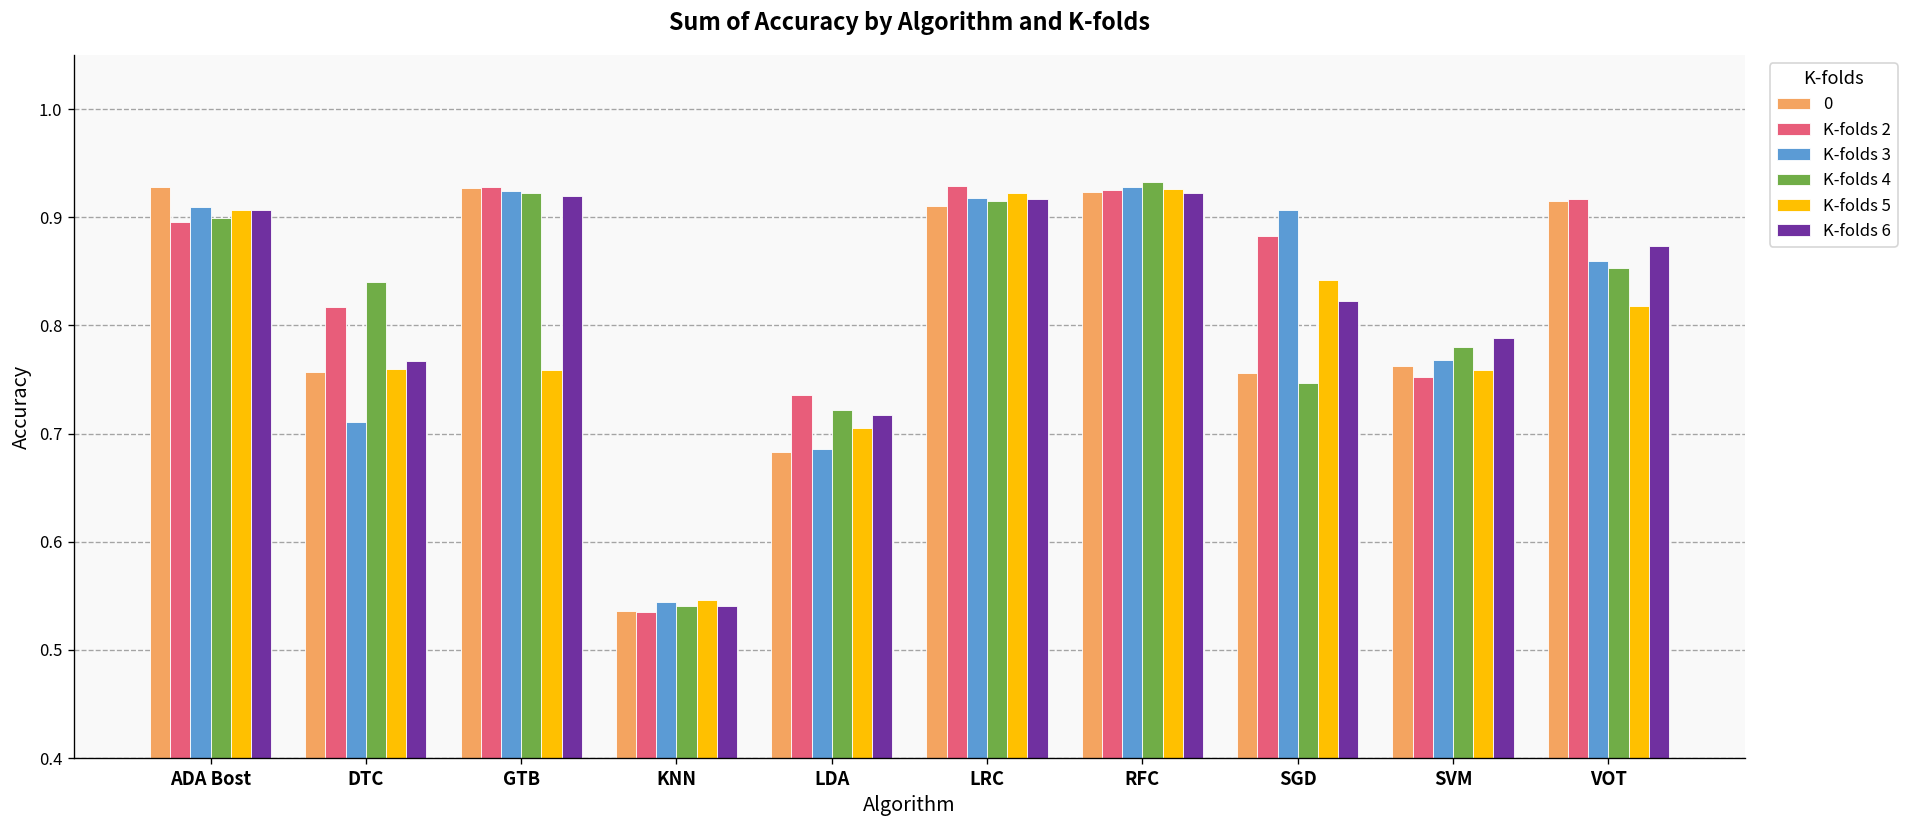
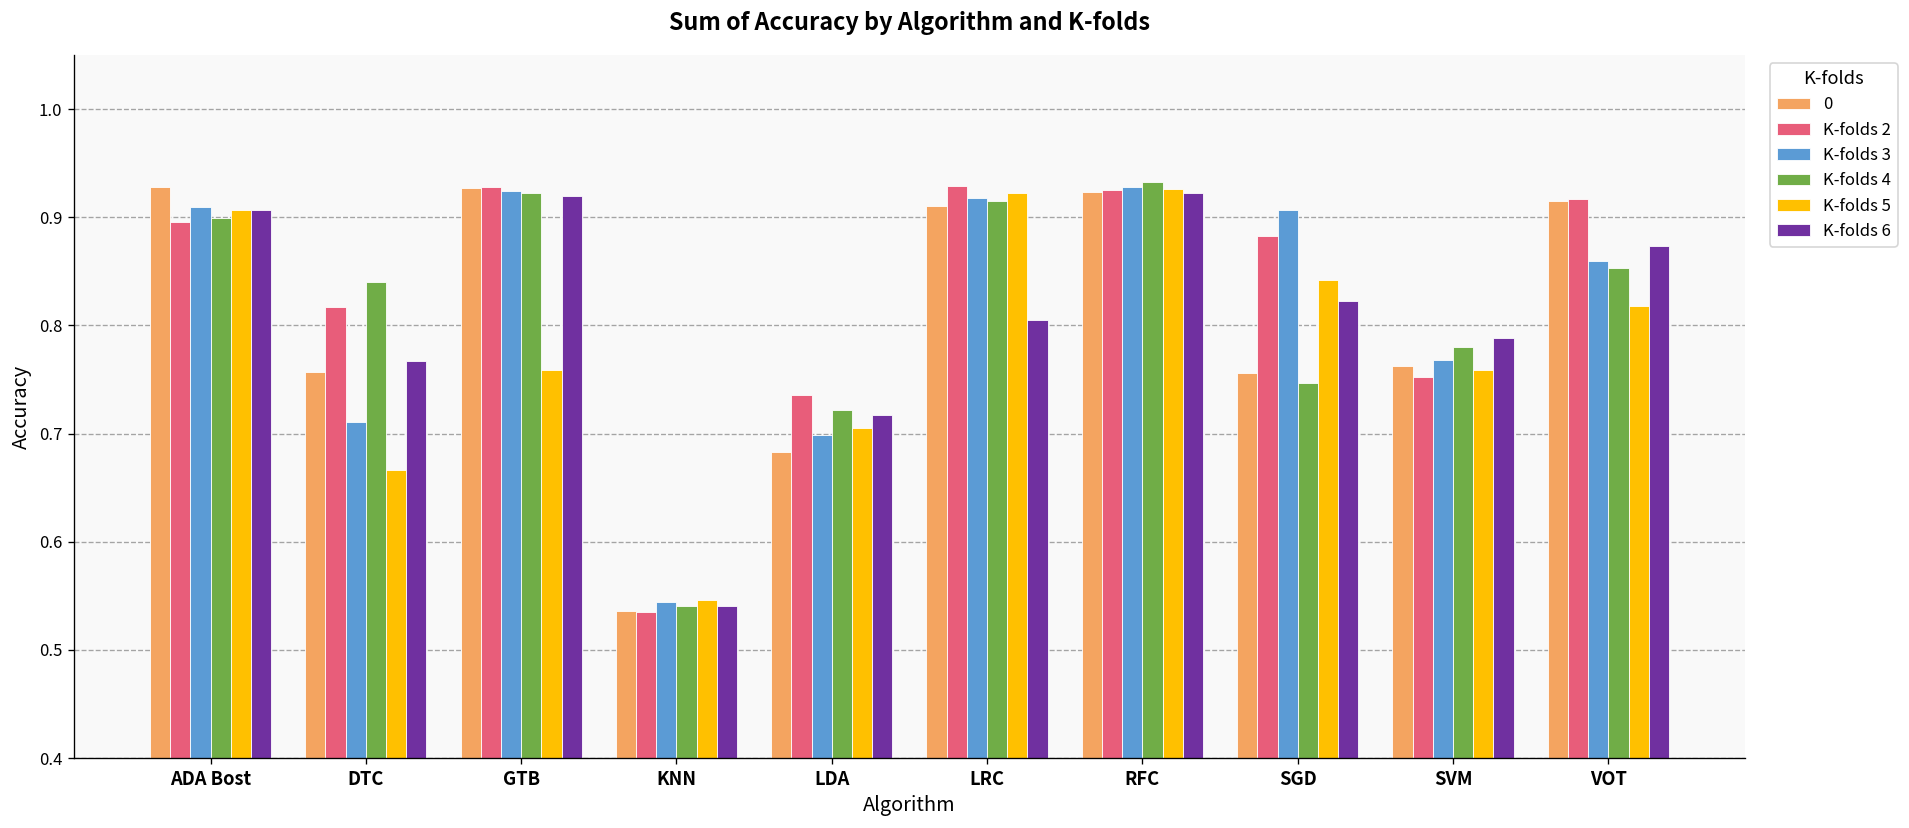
K-folds 5, DTC: 0.76 -> 0.67
K-folds 3, LDA: 0.69 -> 0.70
K-folds 6, LRC: 0.92 -> 0.80
